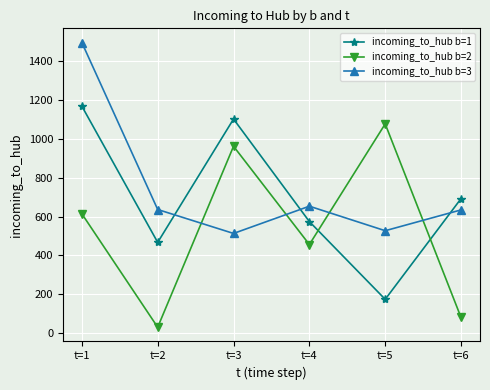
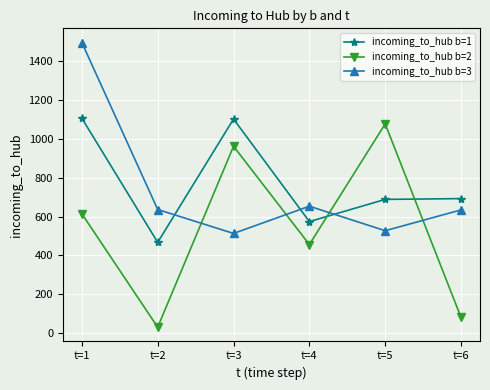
incoming_to_hub b=1, t=1: 1170 -> 1110
incoming_to_hub b=1, t=5: 170 -> 690
